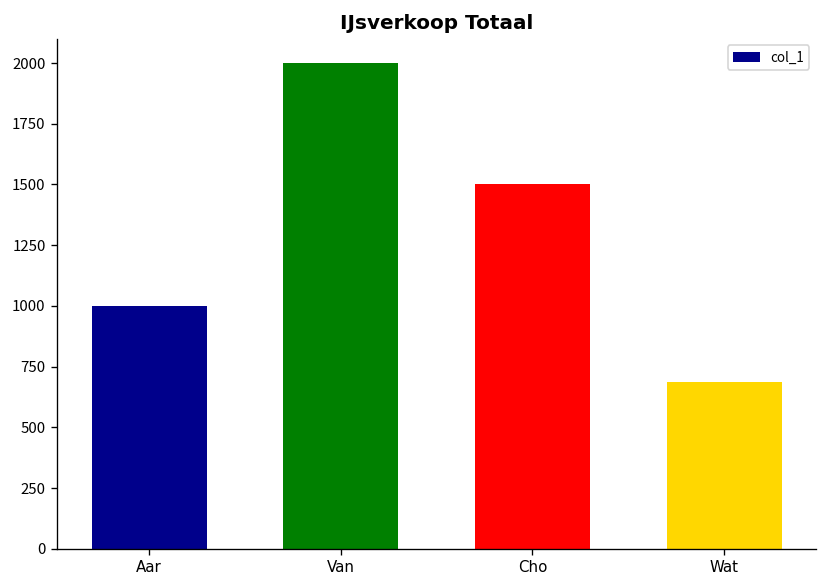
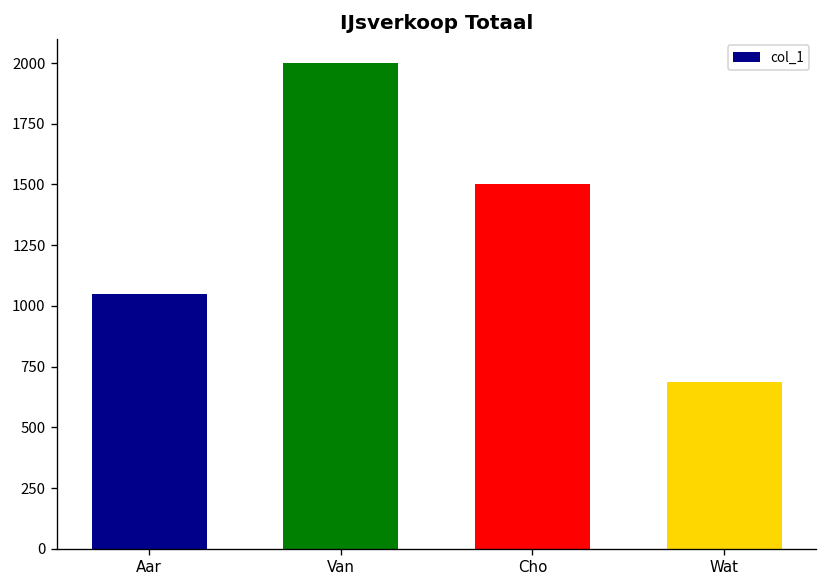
Aar: 1000 -> 1050
